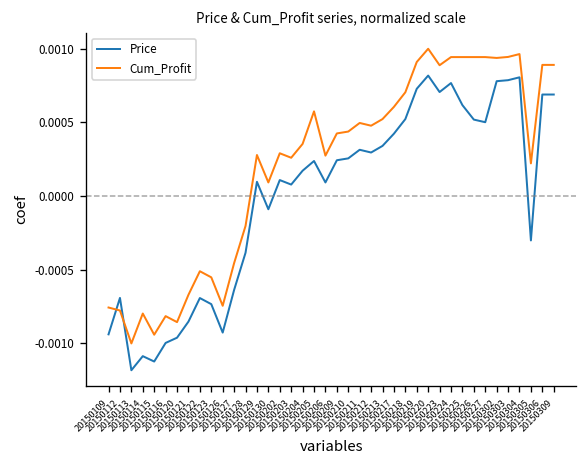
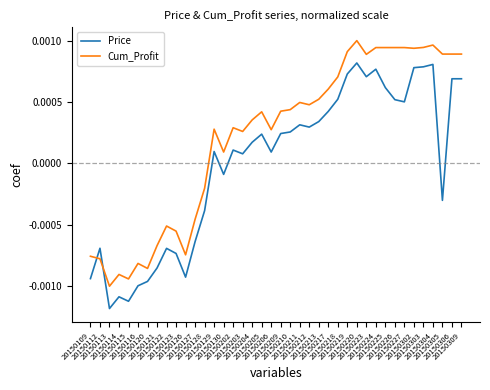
Cum_Profit, 20150114: -0.00080 -> -0.00090
Cum_Profit, 20150205: 0.00058 -> 0.00042
Cum_Profit, 20150305: 0.00022 -> 0.00089
